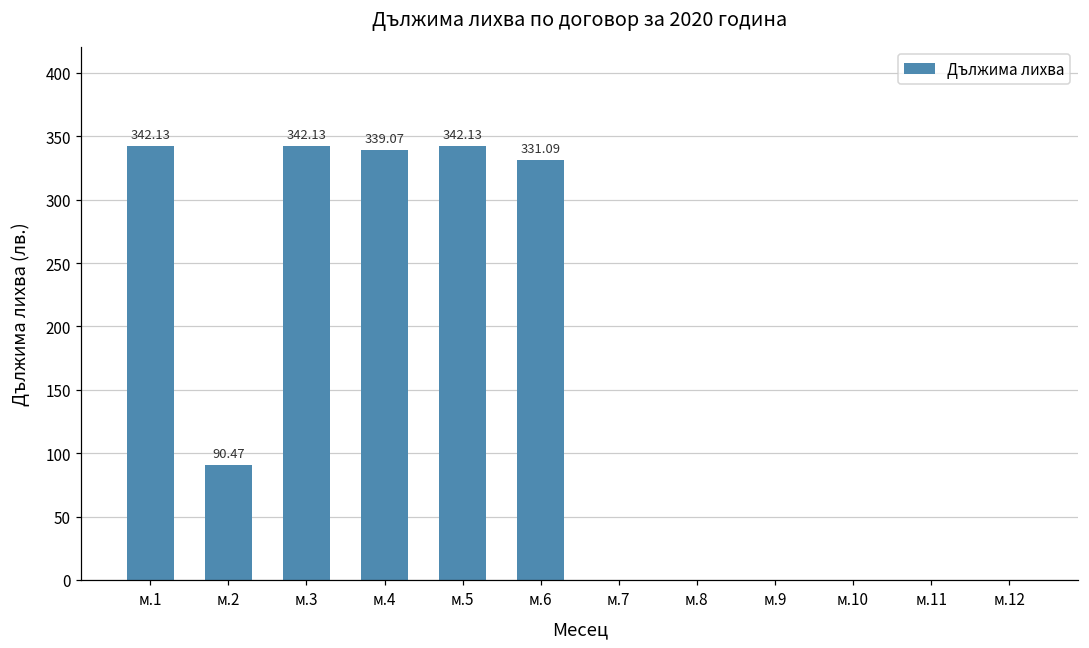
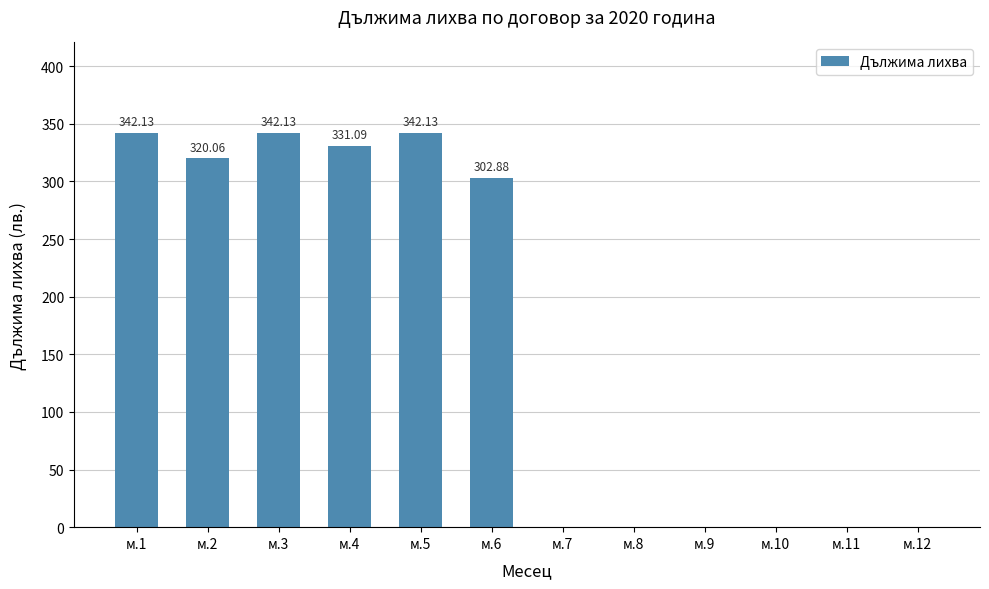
м.2: 90.47 -> 320.06
м.4: 339.07 -> 331.09
м.6: 331.09 -> 302.88
